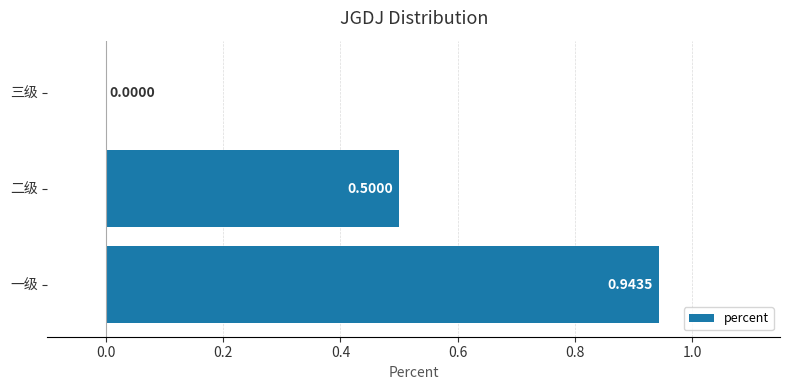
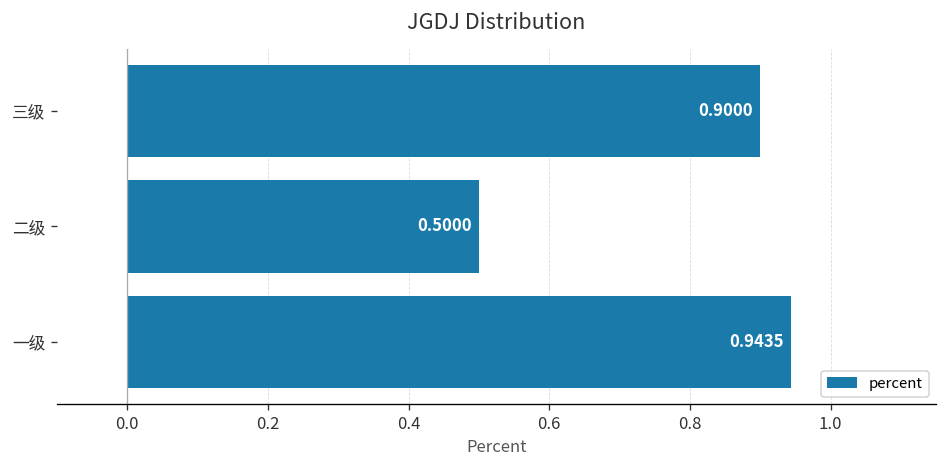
三级: 0.0000 -> 0.9000
